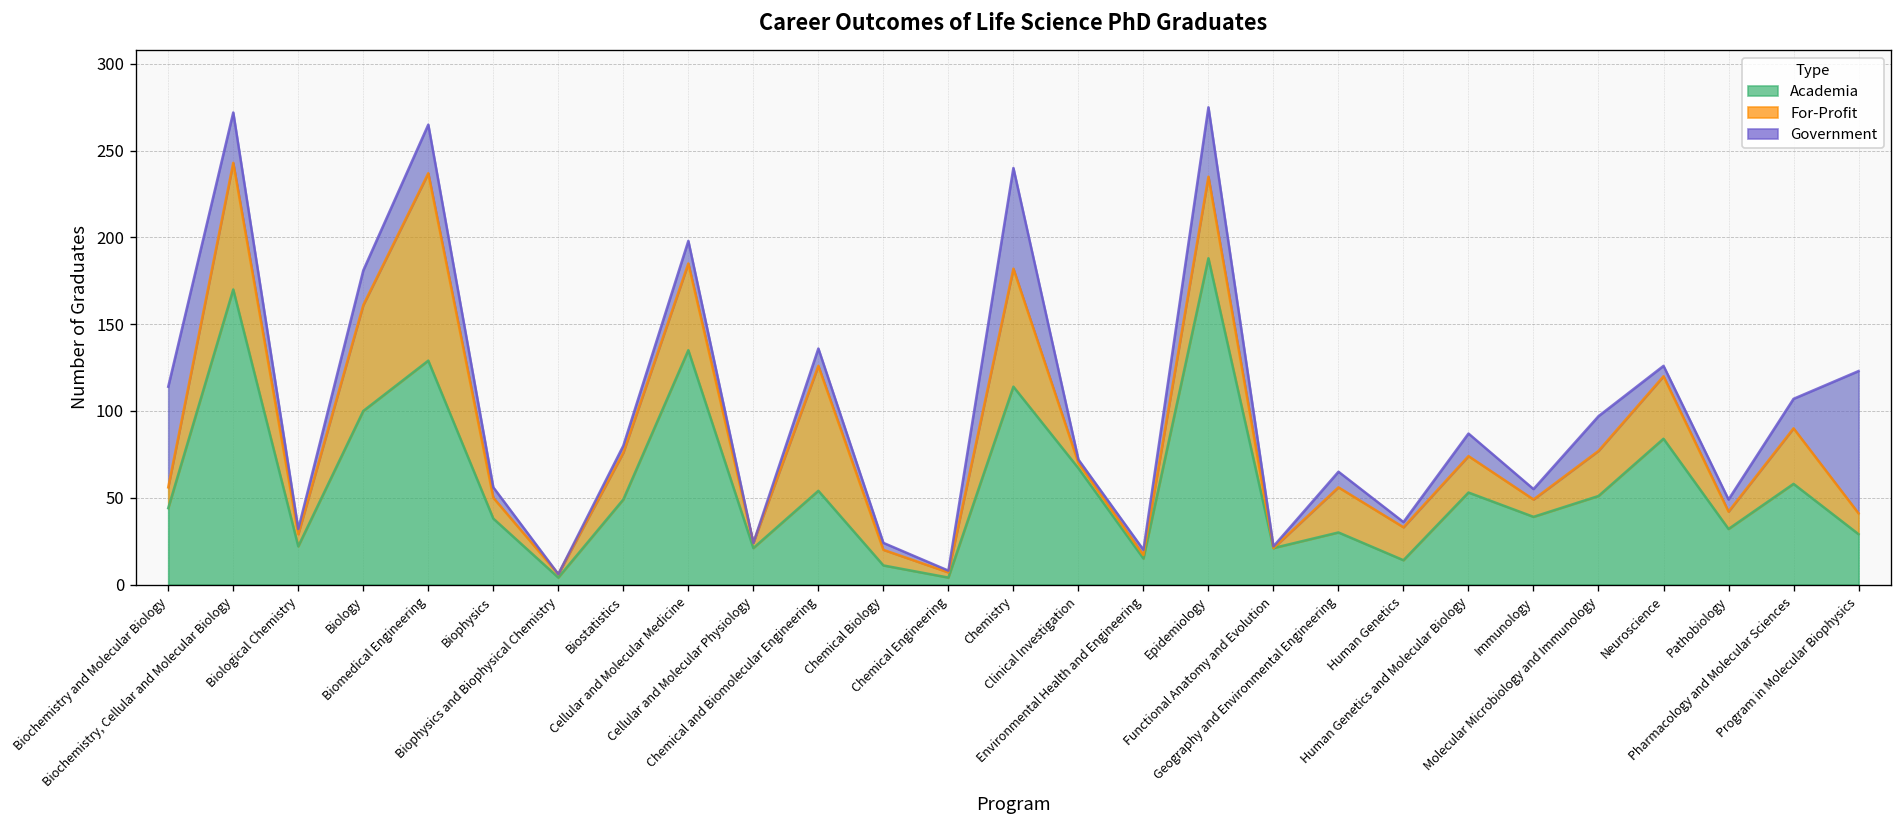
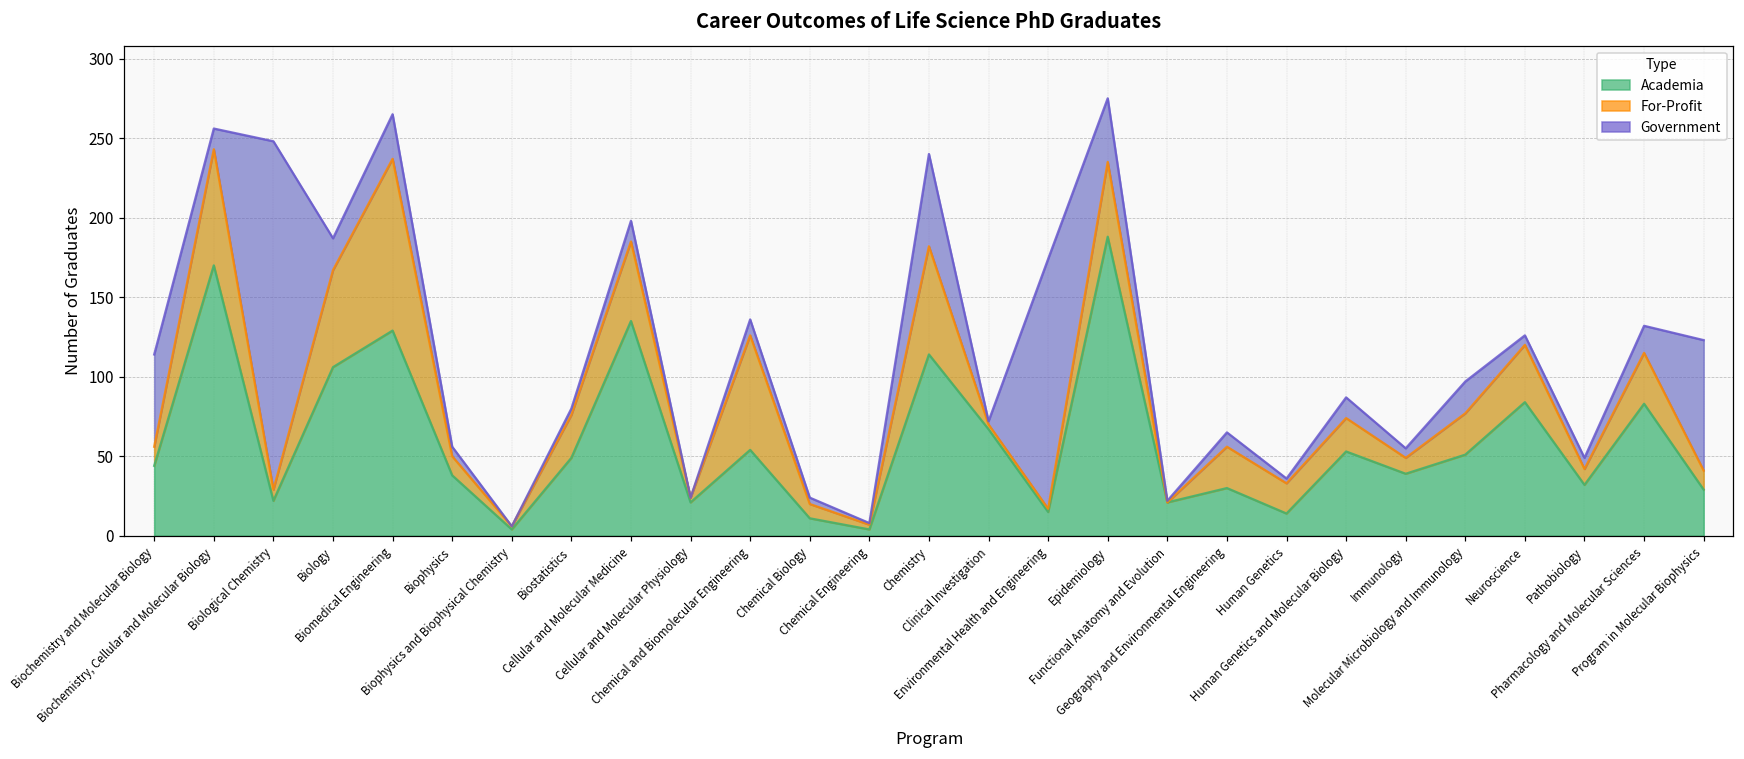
Government, Biochemistry, Cellular and Molecular Biology: 29 -> 13
Government, Biological Chemistry: 3 -> 219
Academia, Biology: 100 -> 106
Government, Environmental Health and Engineering: 3 -> 157
Academia, Pharmacology and Molecular Sciences: 58 -> 83
